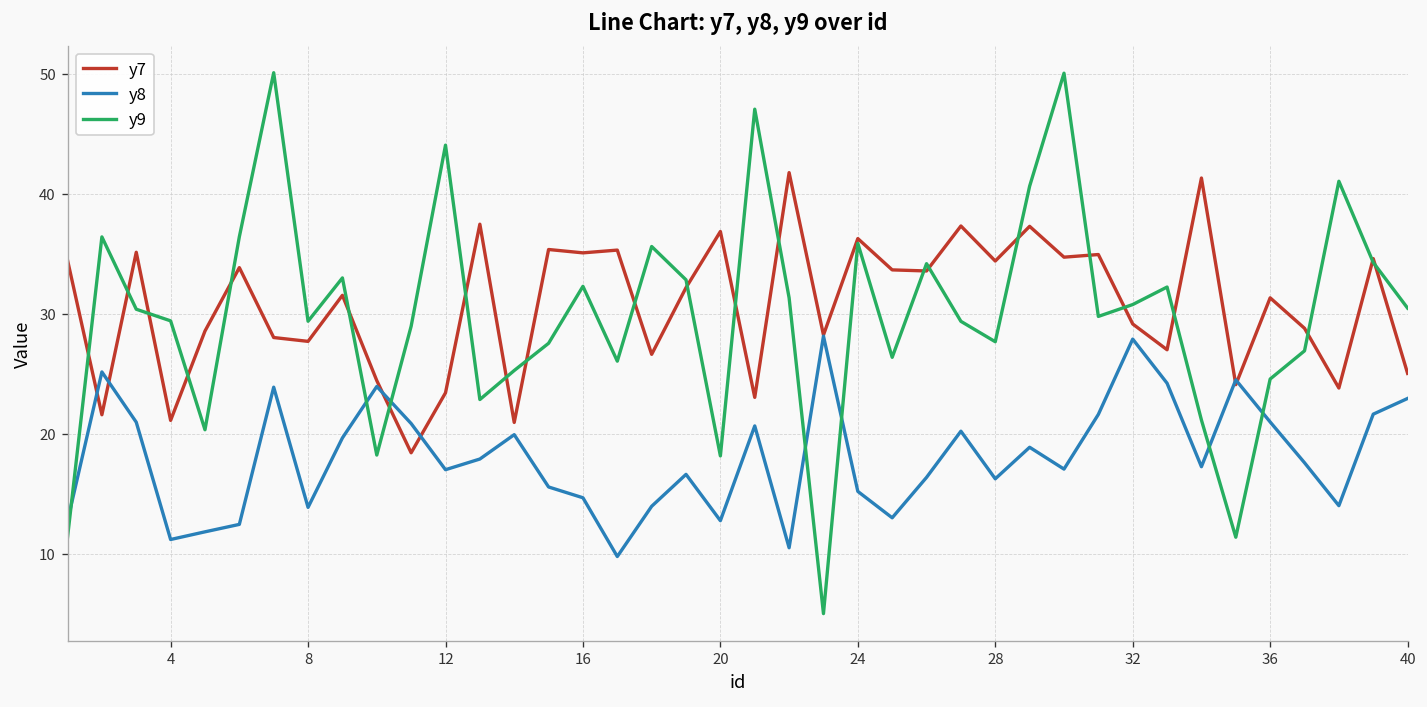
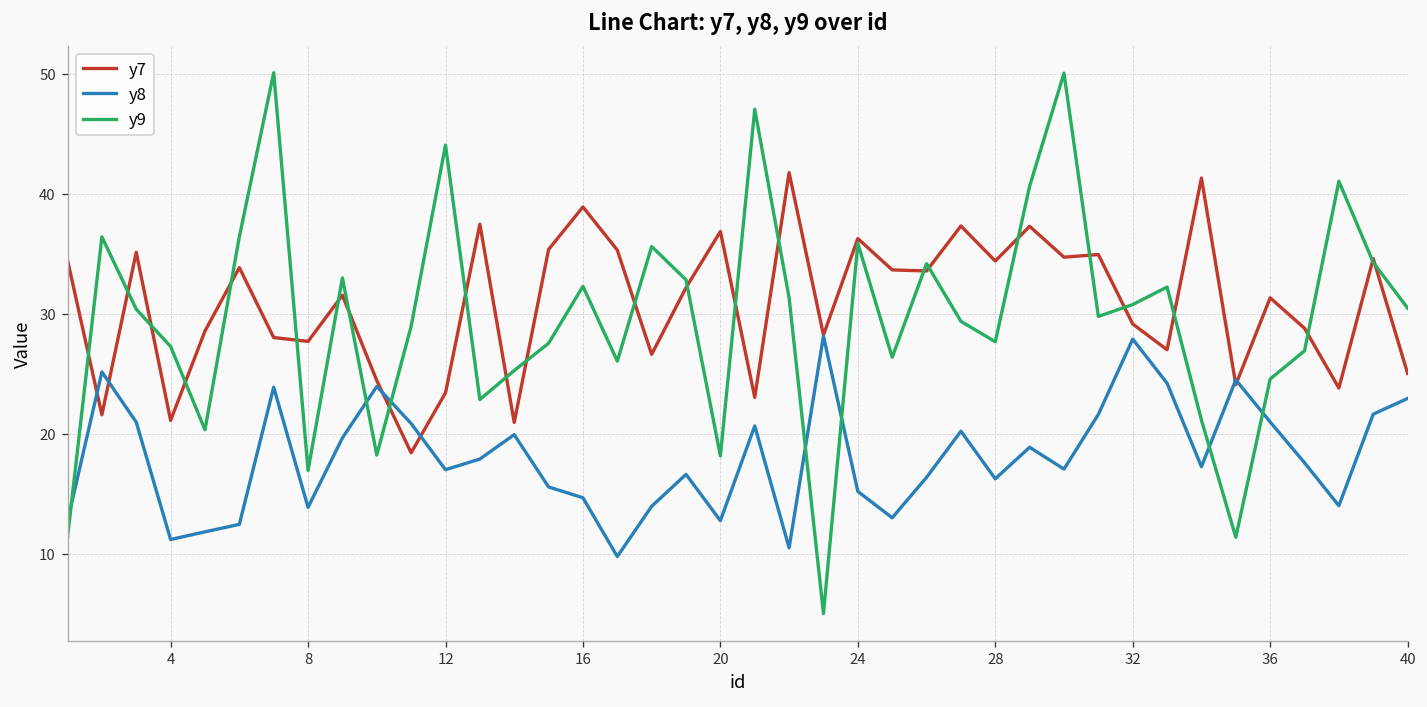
y9, 4: 29 -> 27
y9, 8: 29 -> 17
y7, 16: 35 -> 39
